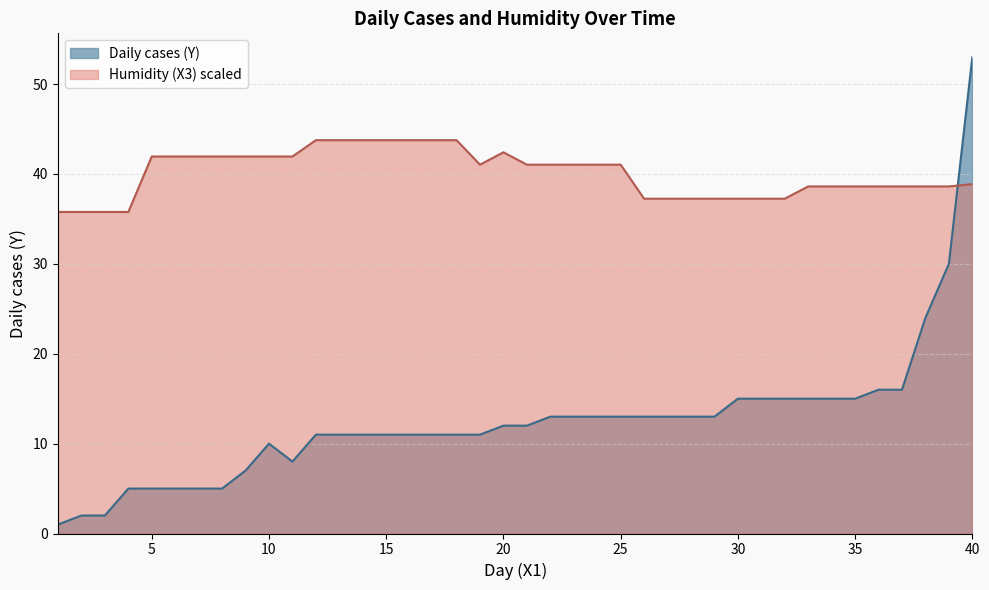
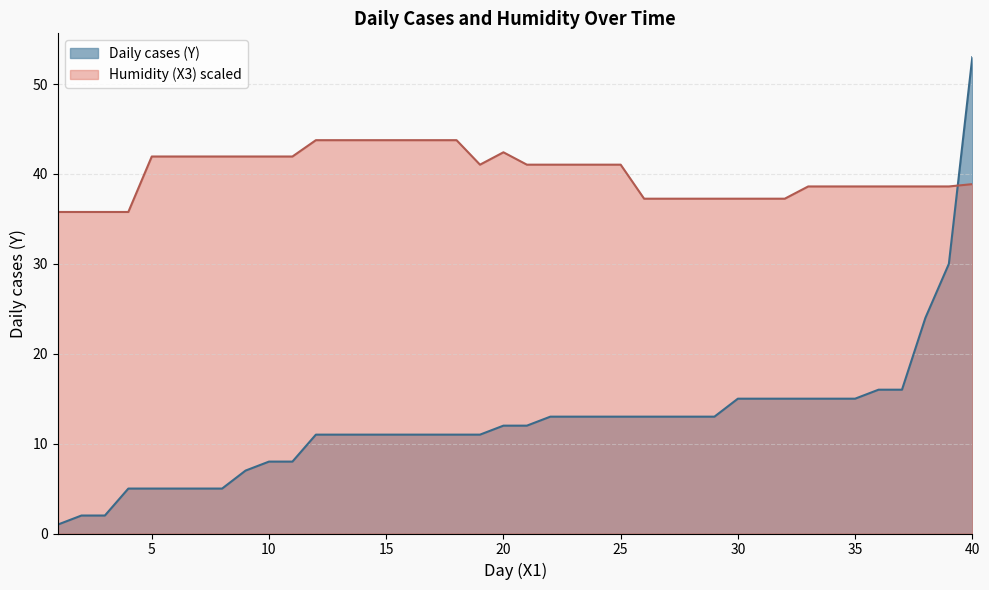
Daily cases (Y), 10: 10 -> 8
